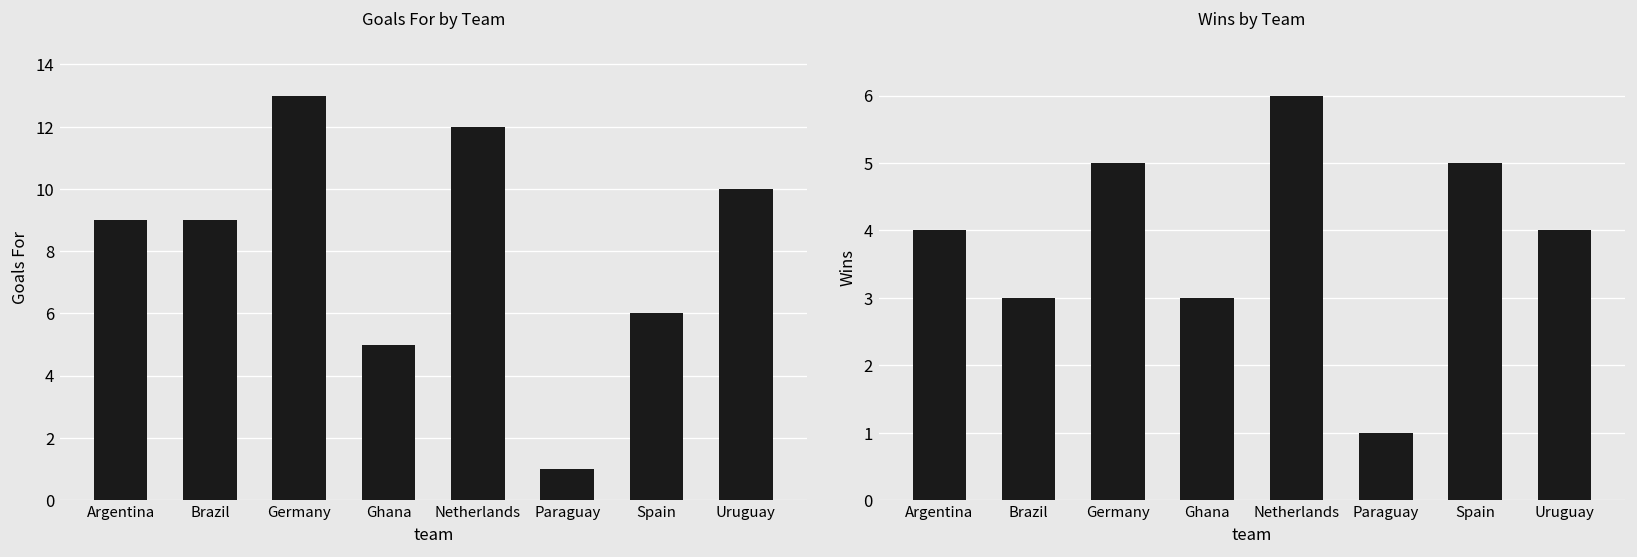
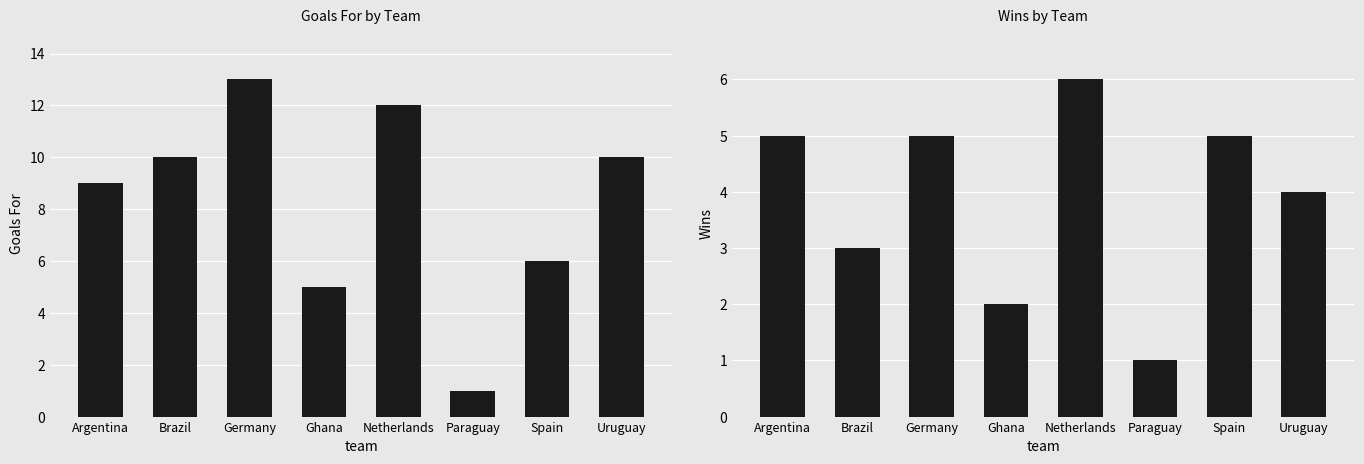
Goals For by Team, Brazil: 9 -> 10
Wins by Team, Argentina: 4 -> 5
Wins by Team, Ghana: 3 -> 2
